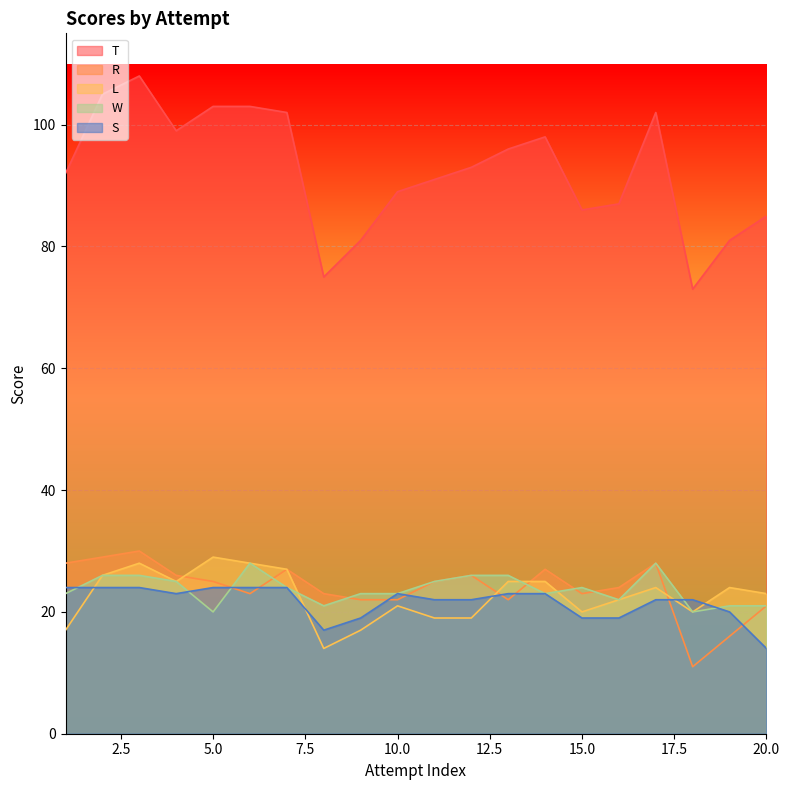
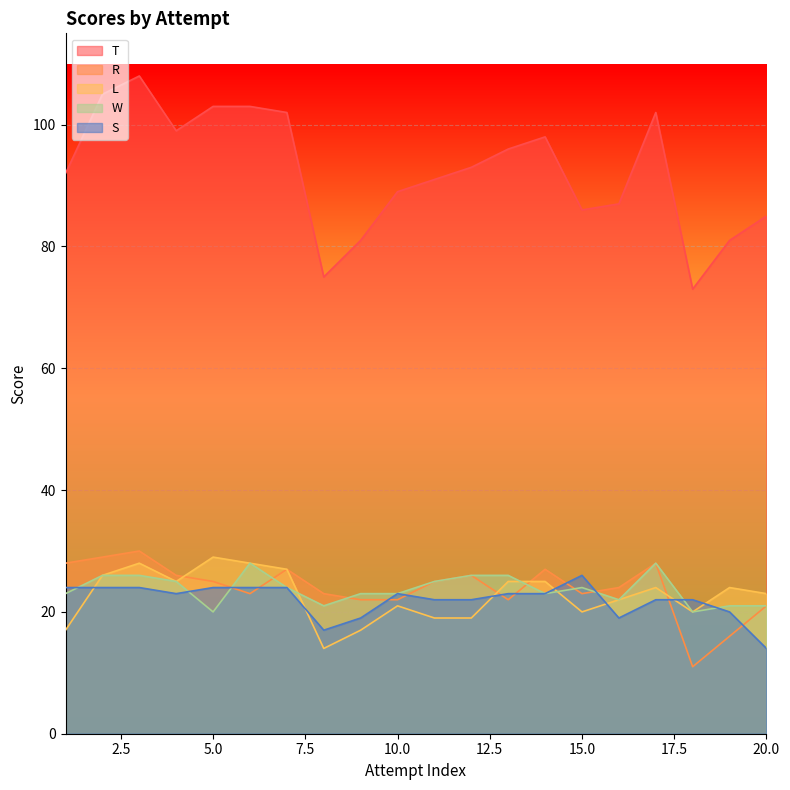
S, 15.0: 19 -> 26
